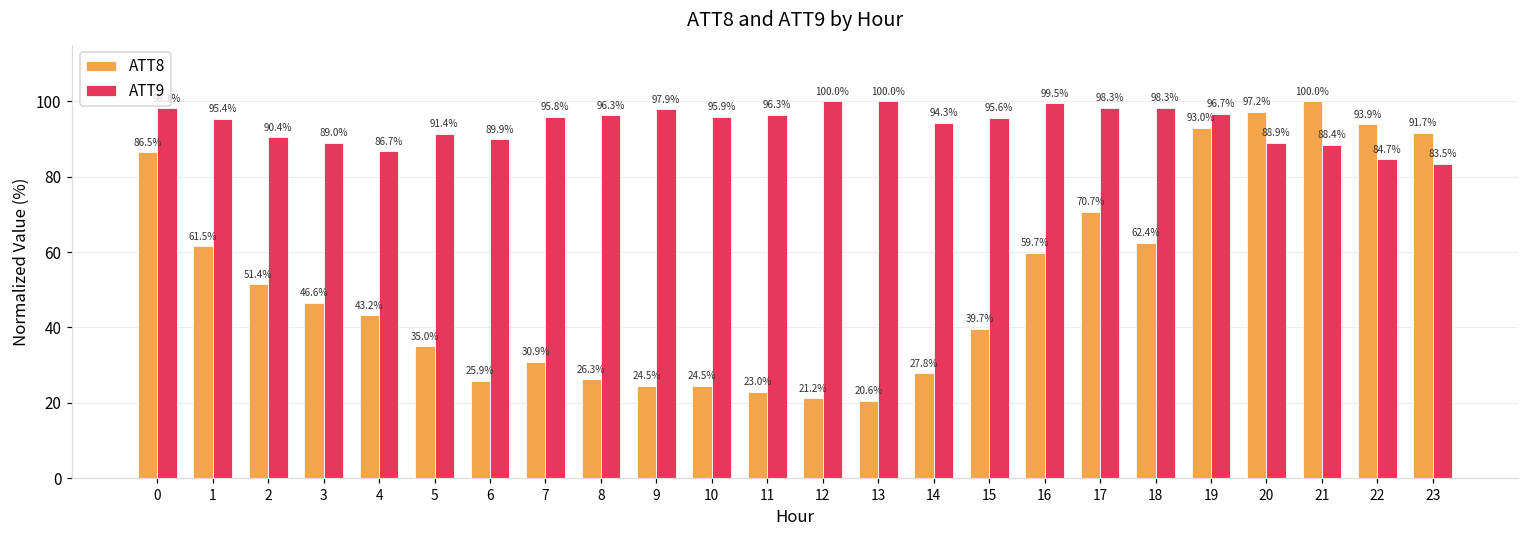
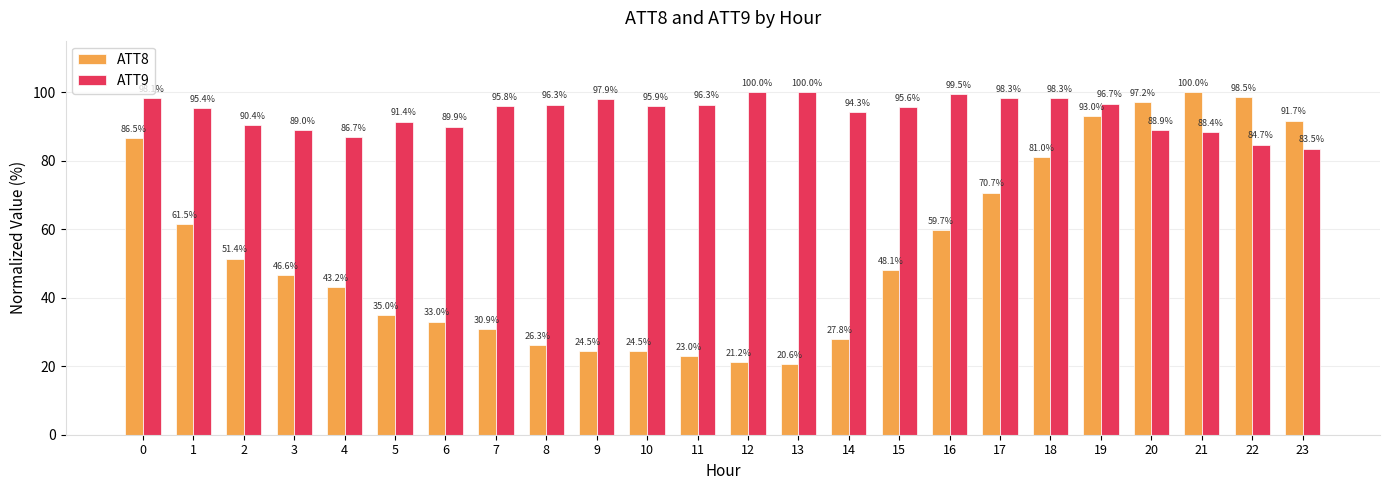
ATT8, 6: 25.9% -> 33.0%
ATT8, 15: 39.7% -> 48.1%
ATT8, 18: 62.4% -> 81.0%
ATT8, 22: 93.9% -> 98.5%
